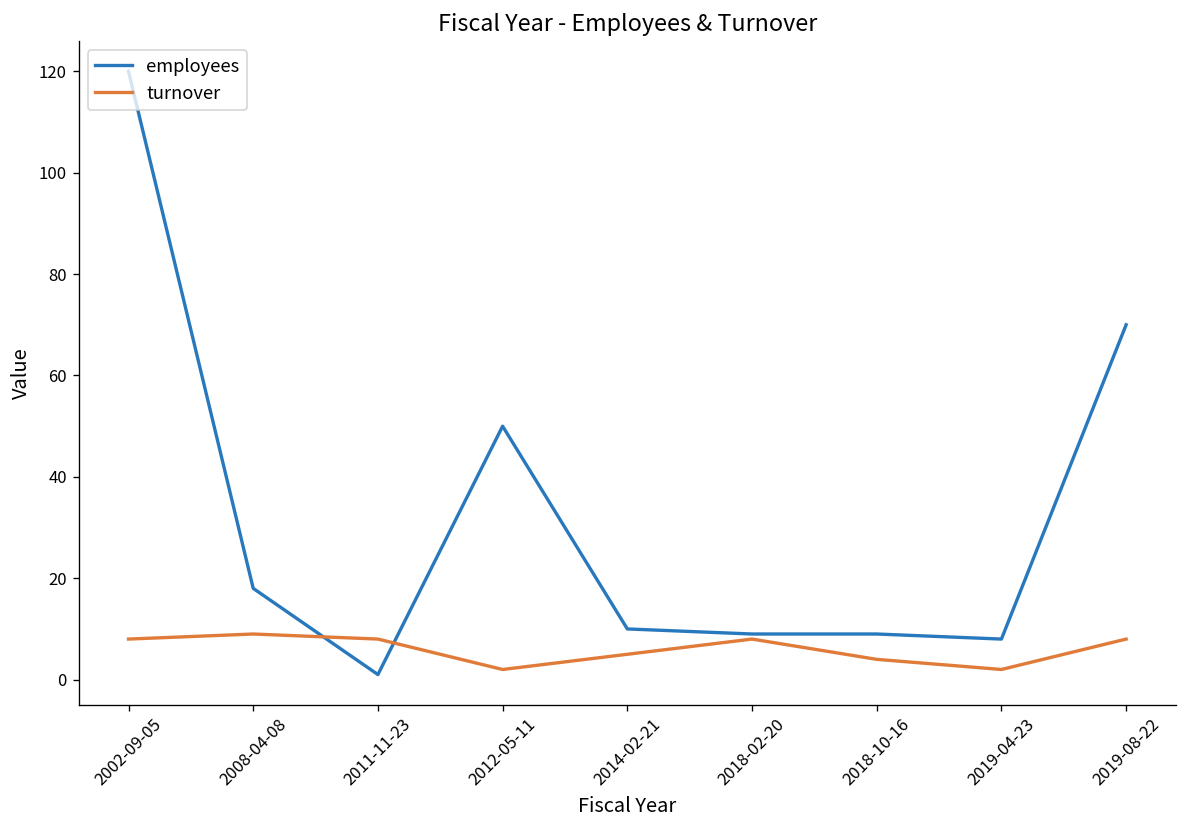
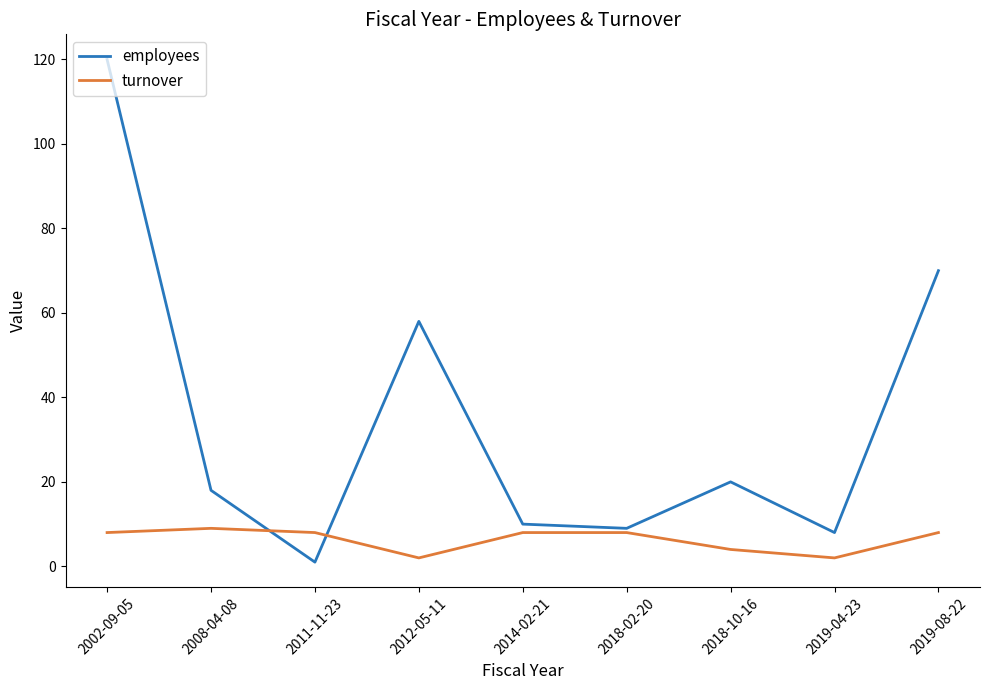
employees, 2012-05-11: 50 -> 58
turnover, 2014-02-21: 5 -> 8
employees, 2018-10-16: 9 -> 20
